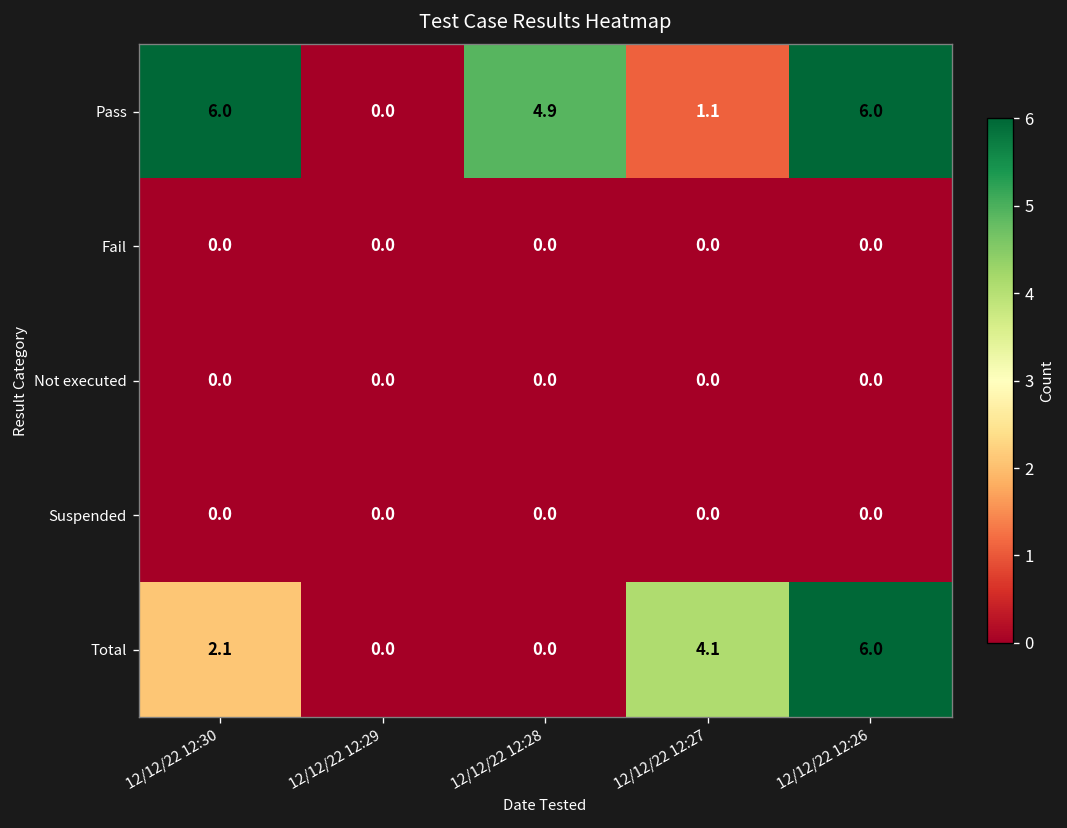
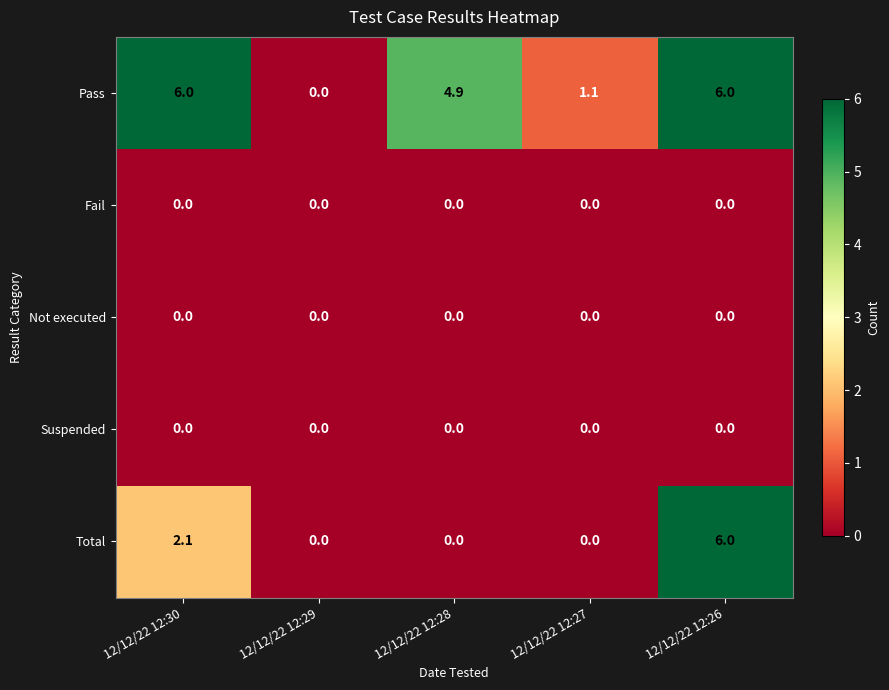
Total, 12/12/22 12:27: 4.1 -> 0.0
